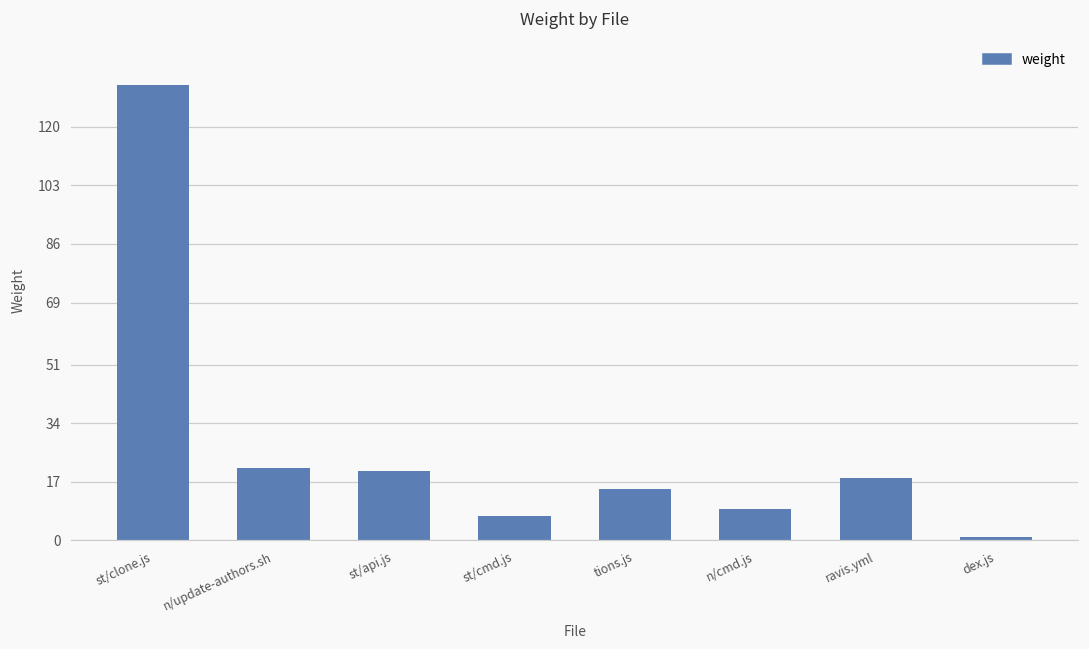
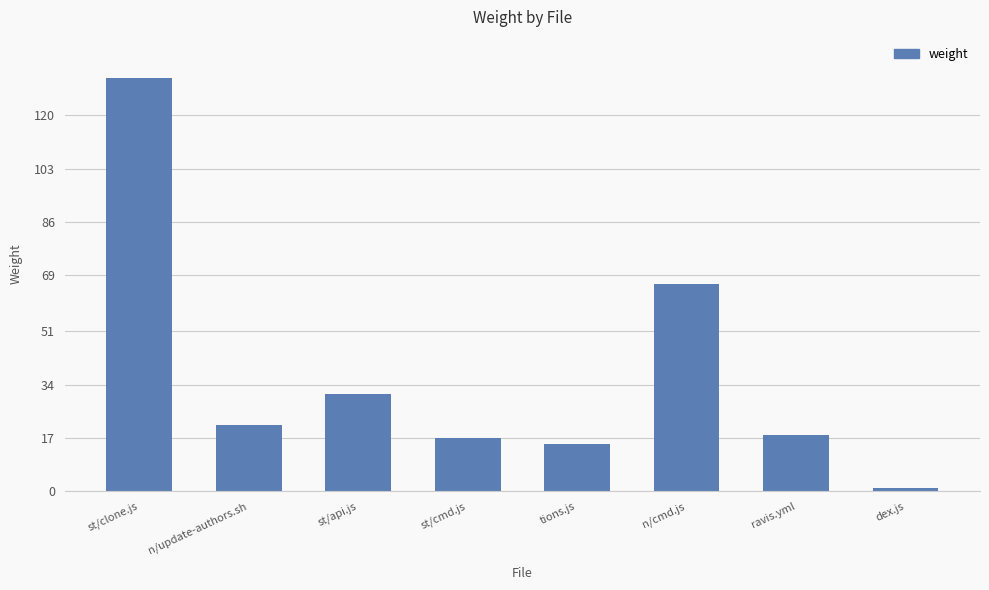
st/api.js: 20 -> 31
st/cmd.js: 7 -> 17
n/cmd.js: 9 -> 66
